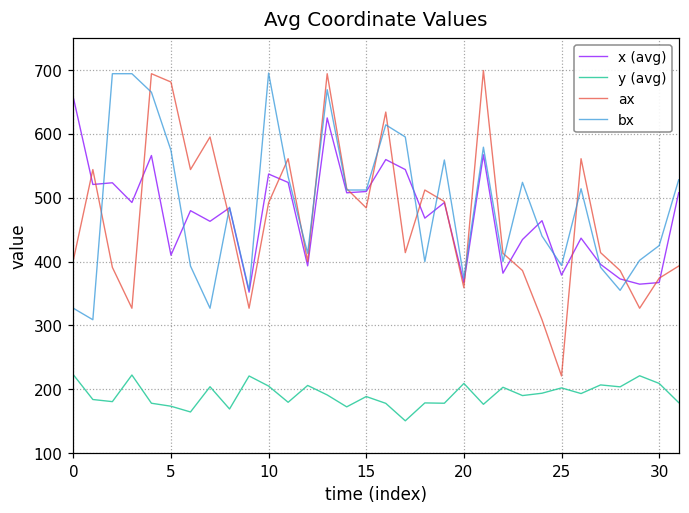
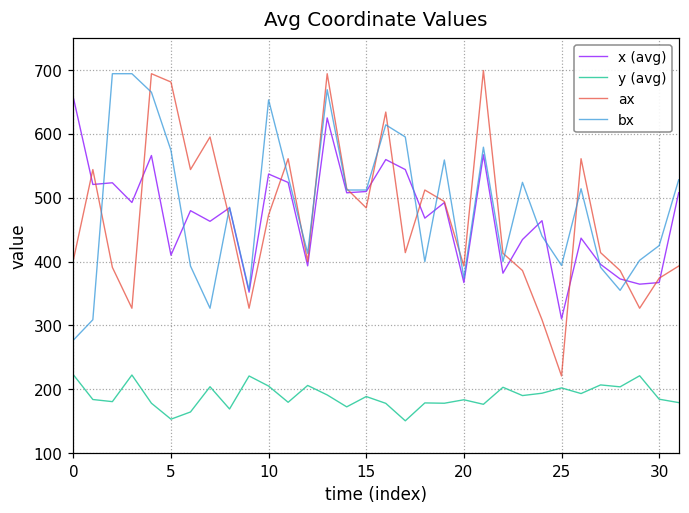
bx, 0: 330 -> 280
y (avg), 5: 170 -> 150
ax, 10: 490 -> 470
bx, 10: 700 -> 650
y (avg), 20: 210 -> 180
ax, 20: 360 -> 390
x (avg), 25: 380 -> 310
y (avg), 30: 210 -> 180
